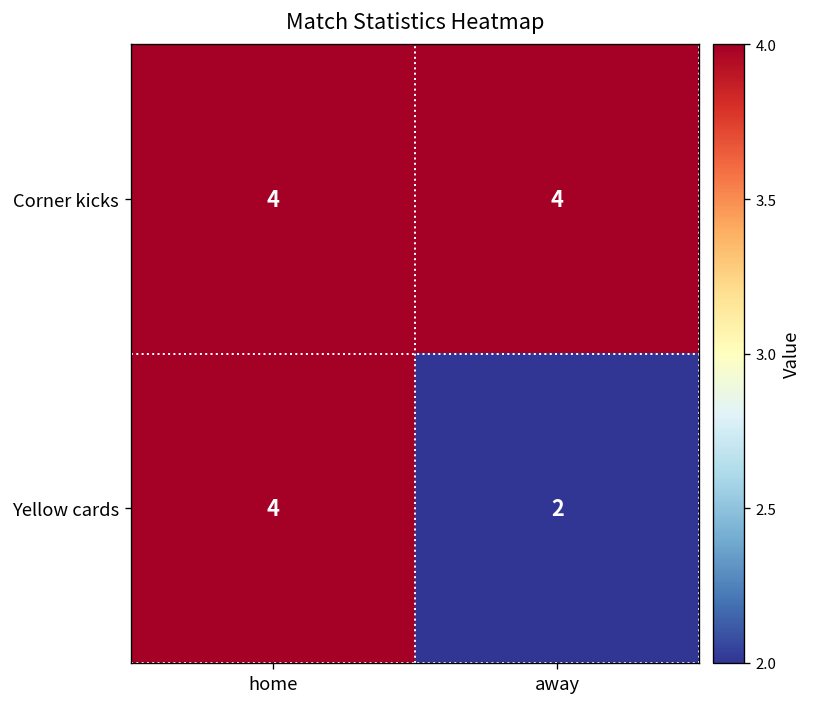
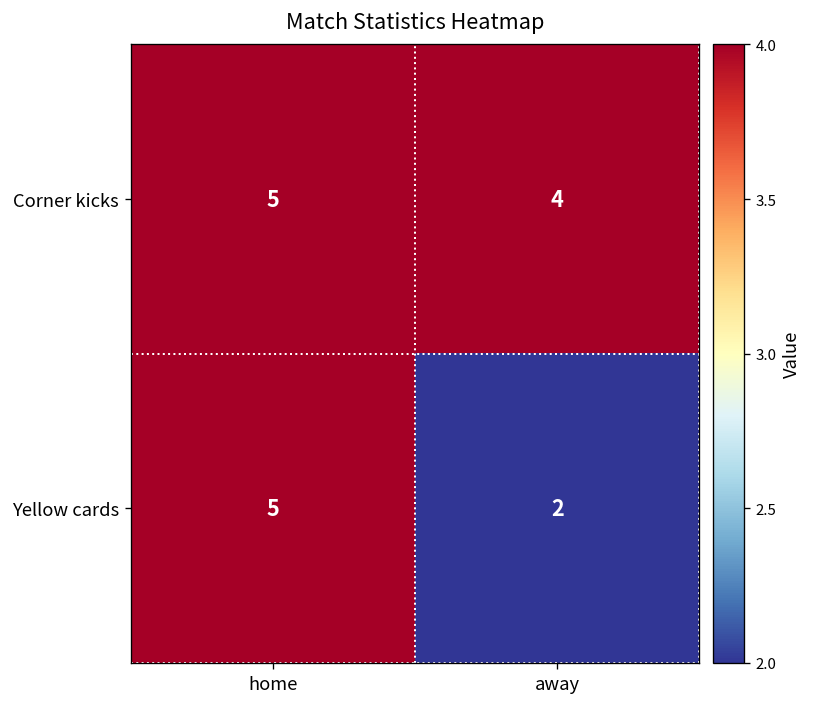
Corner kicks, home: 4 -> 5
Yellow cards, home: 4 -> 5
